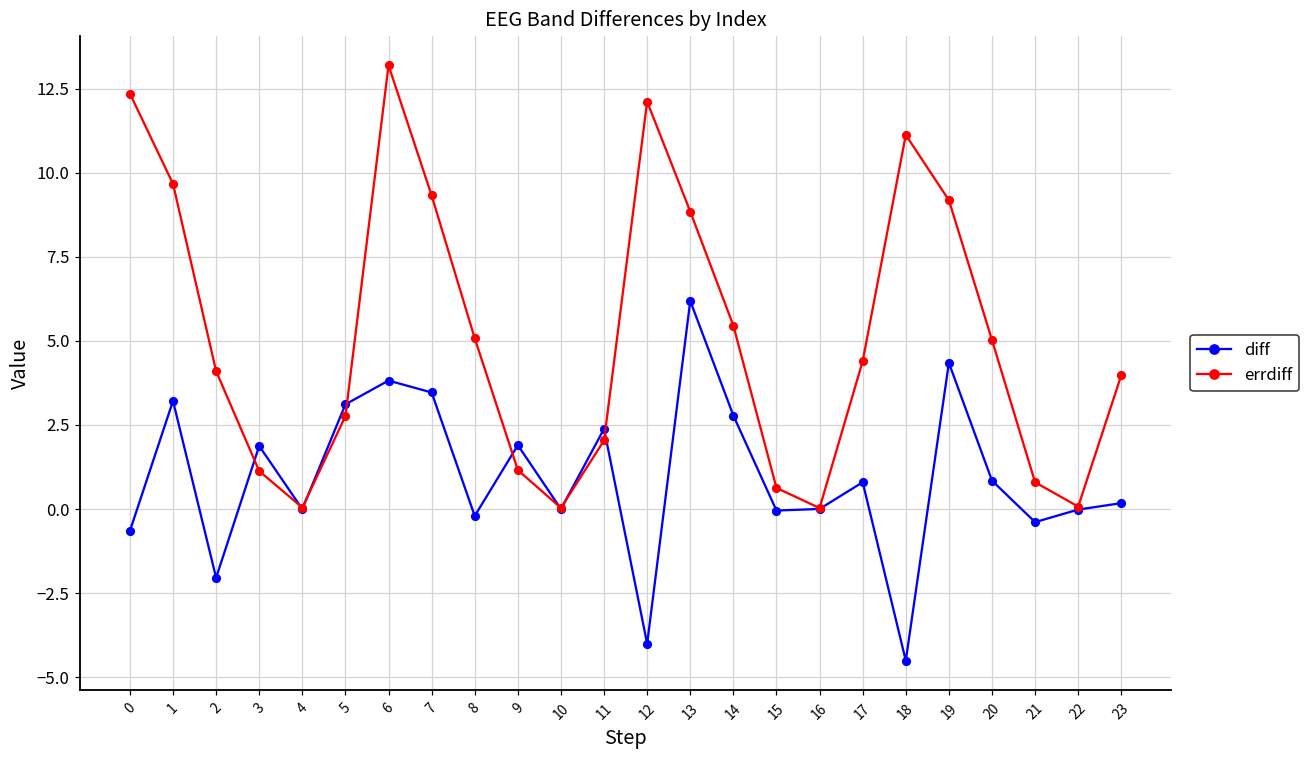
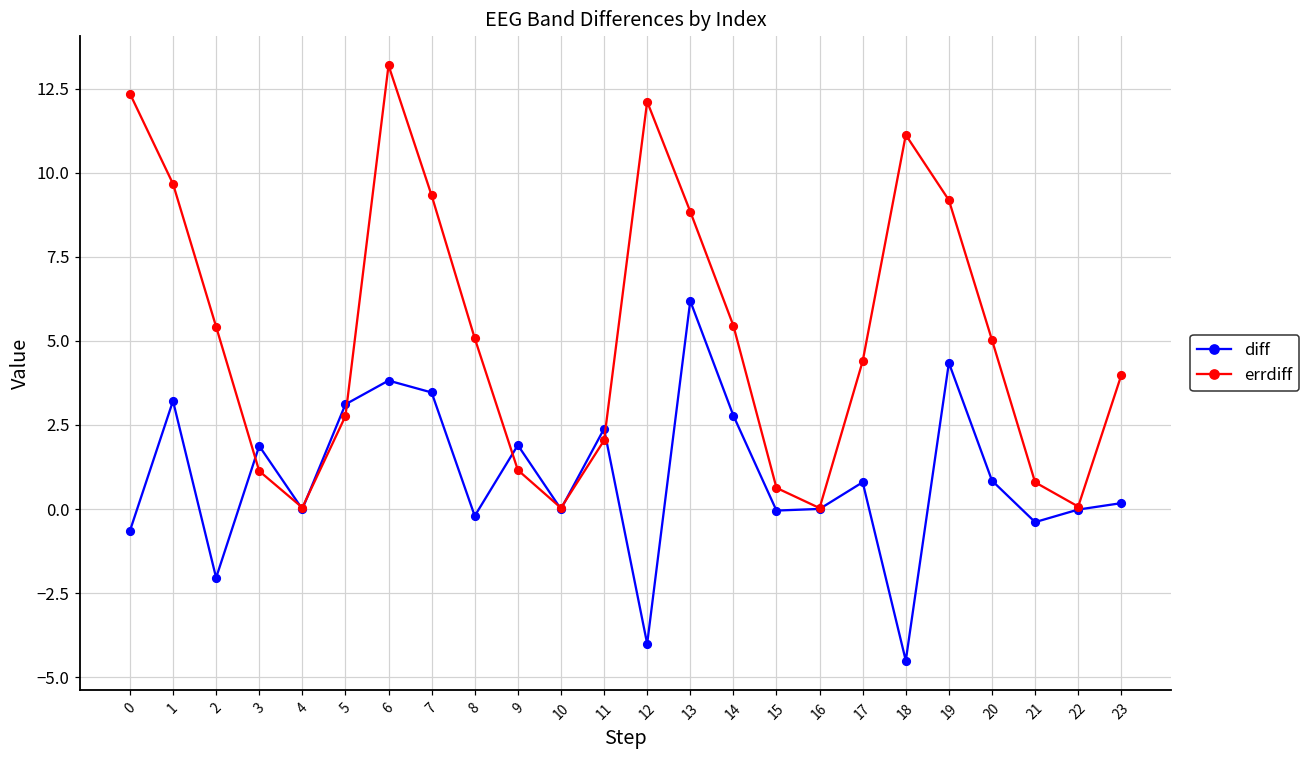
errdiff, 2: 4.1 -> 5.4
